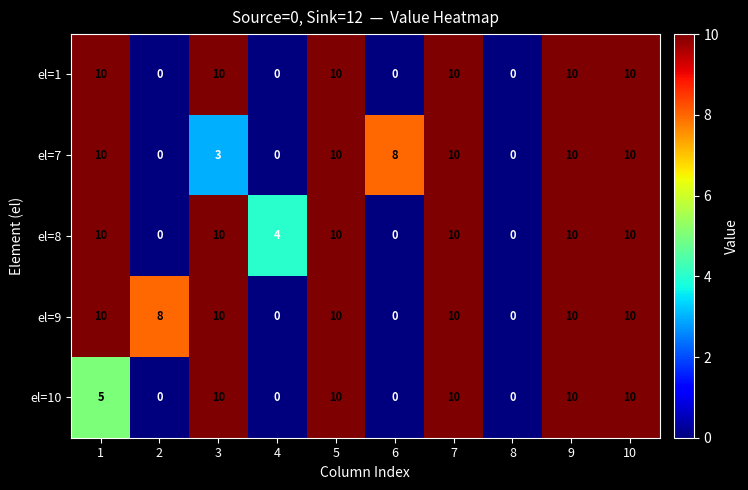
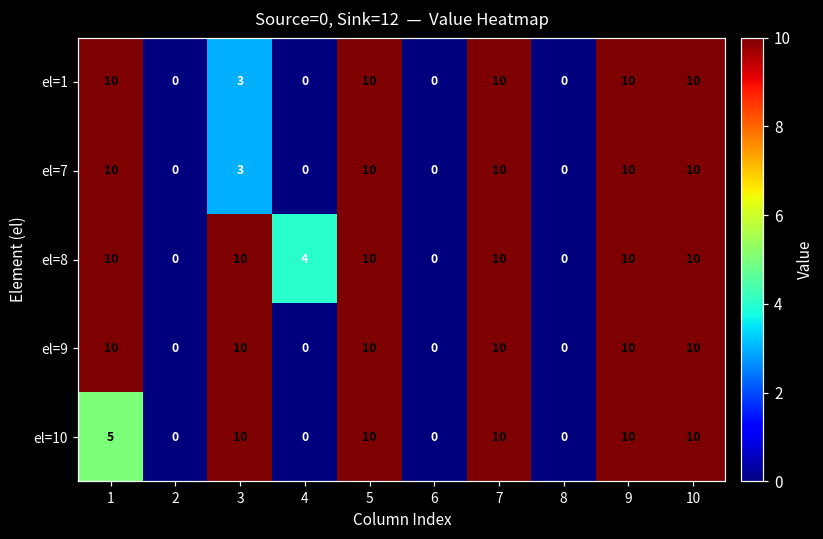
el=1, 3: 10 -> 3
el=7, 6: 8 -> 0
el=9, 2: 8 -> 0
